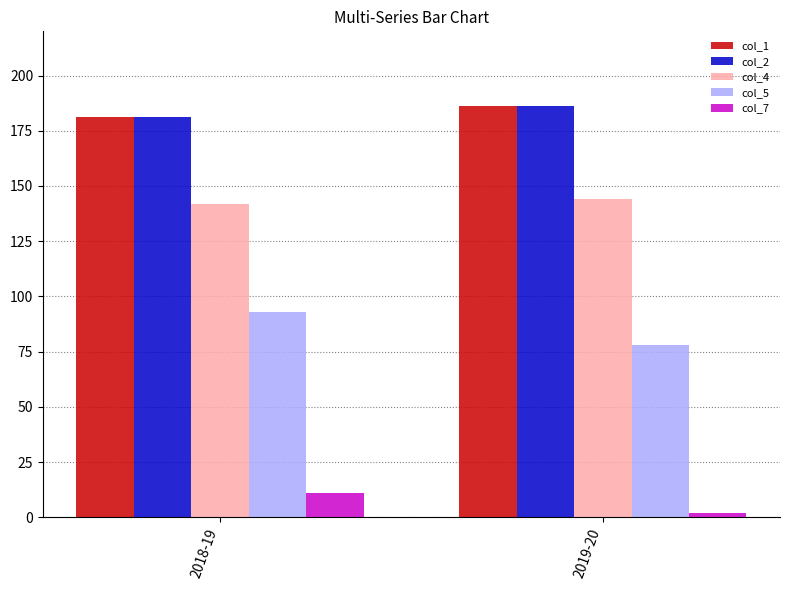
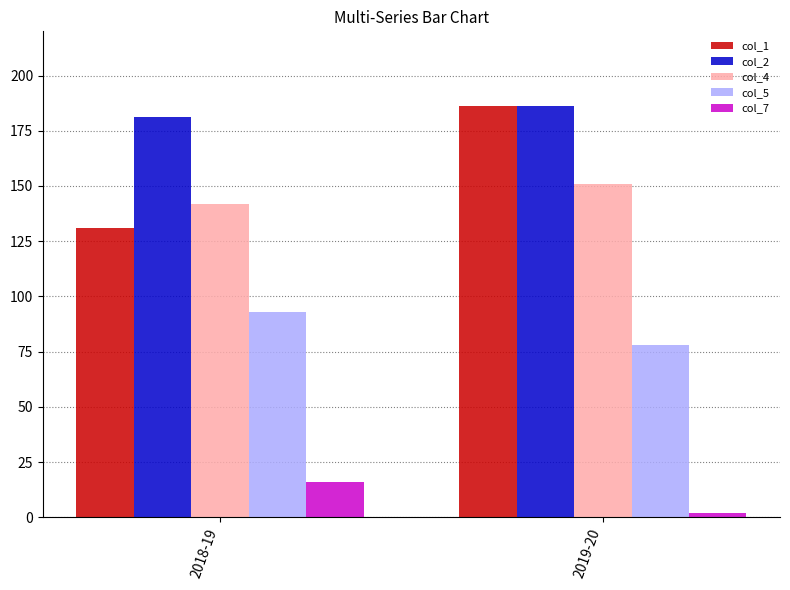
col_1, 2018-19: 181 -> 131
col_7, 2018-19: 11 -> 16
col_4, 2019-20: 144 -> 151
